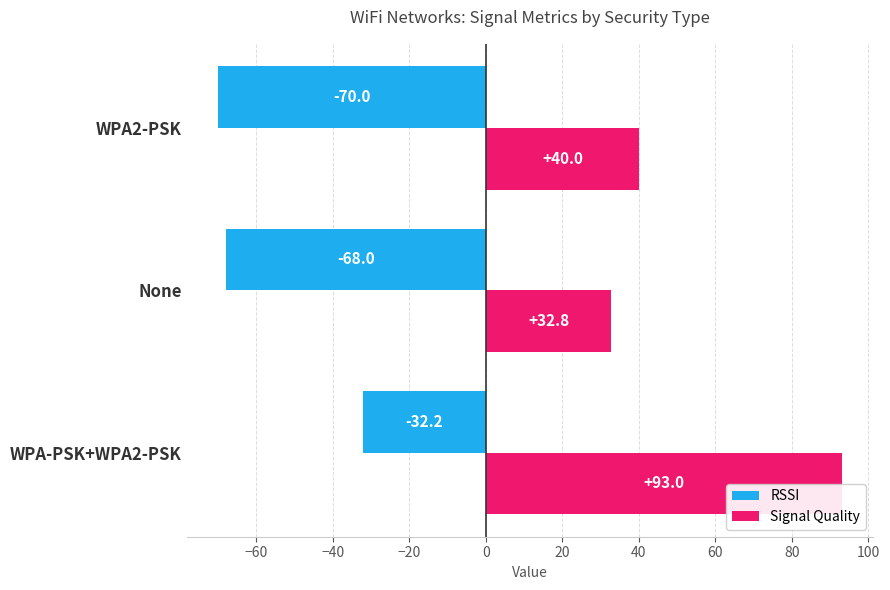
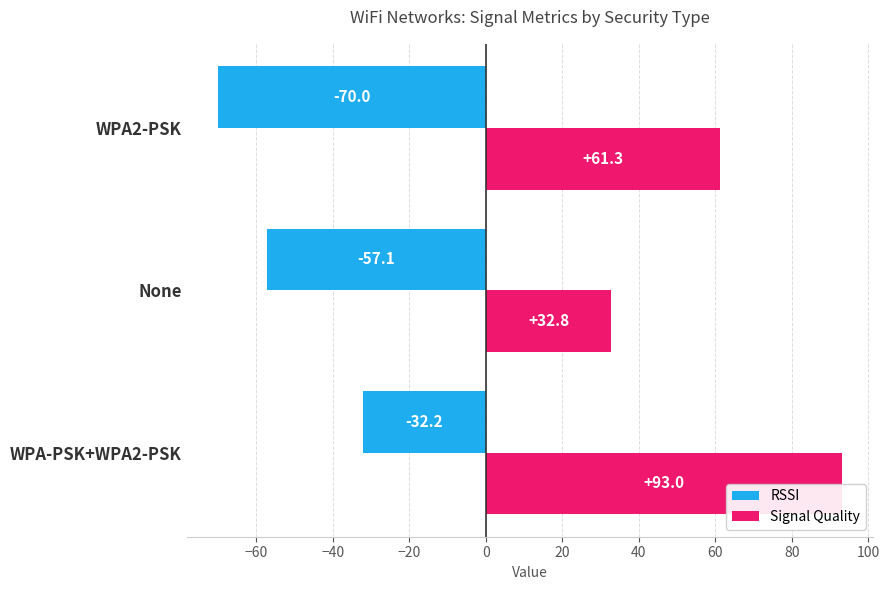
Signal Quality, WPA2-PSK: +40.0 -> +61.3
RSSI, None: -68.0 -> -57.1
